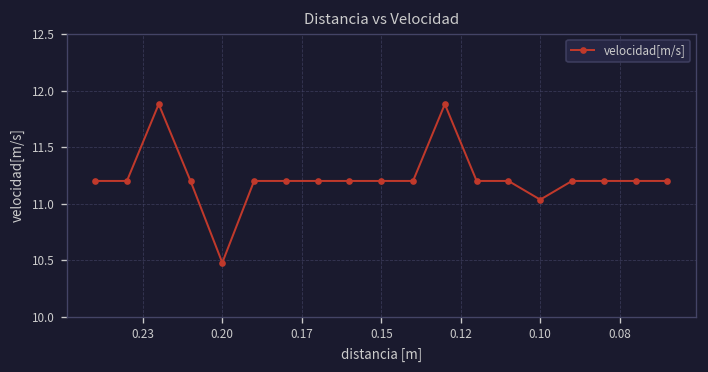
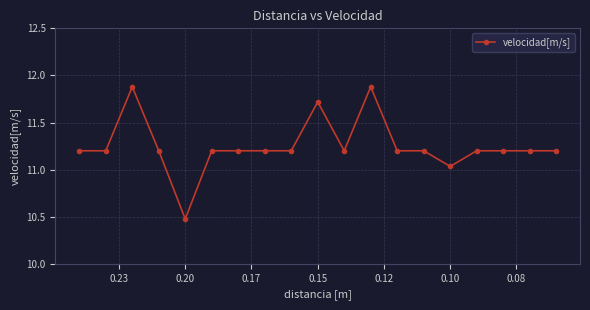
0.15: 11.2 -> 11.7
